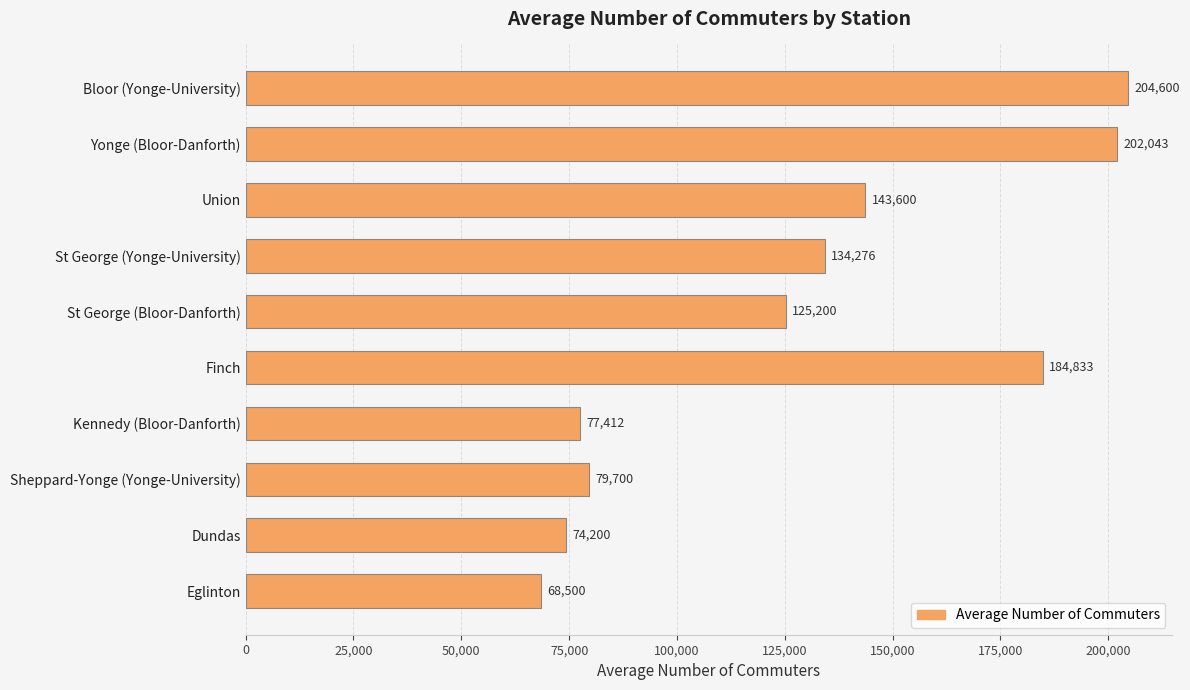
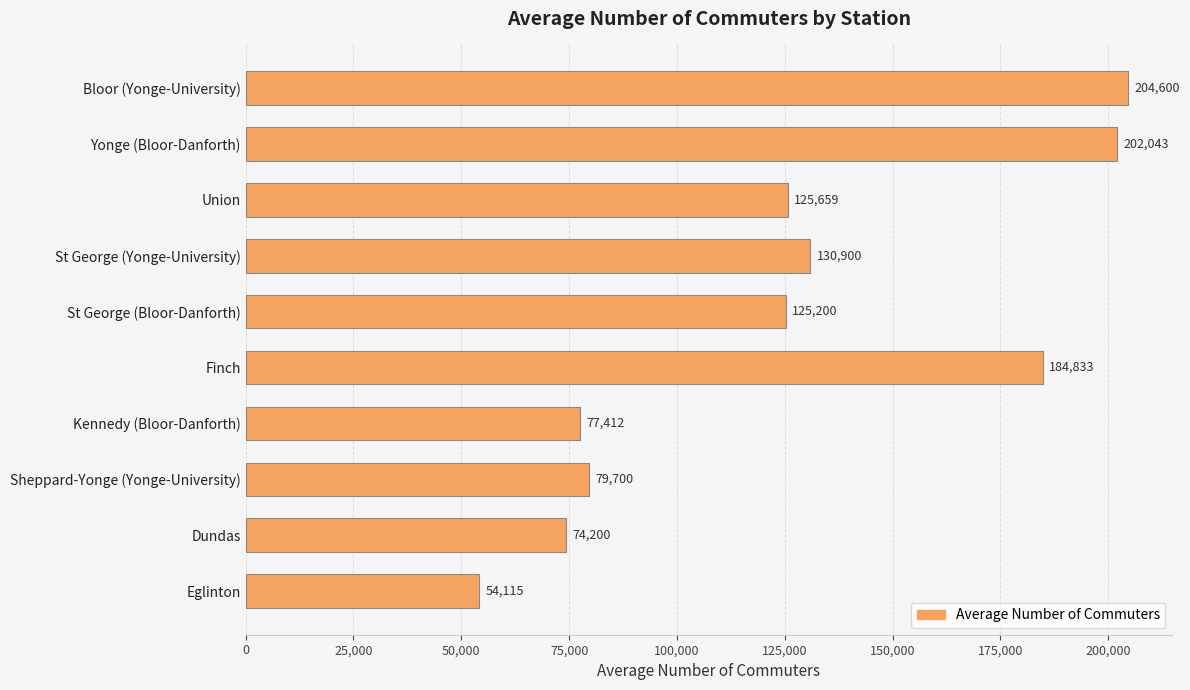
Union: 143,600 -> 125,659
St George (Yonge-University): 134,276 -> 130,900
Eglinton: 68,500 -> 54,115
